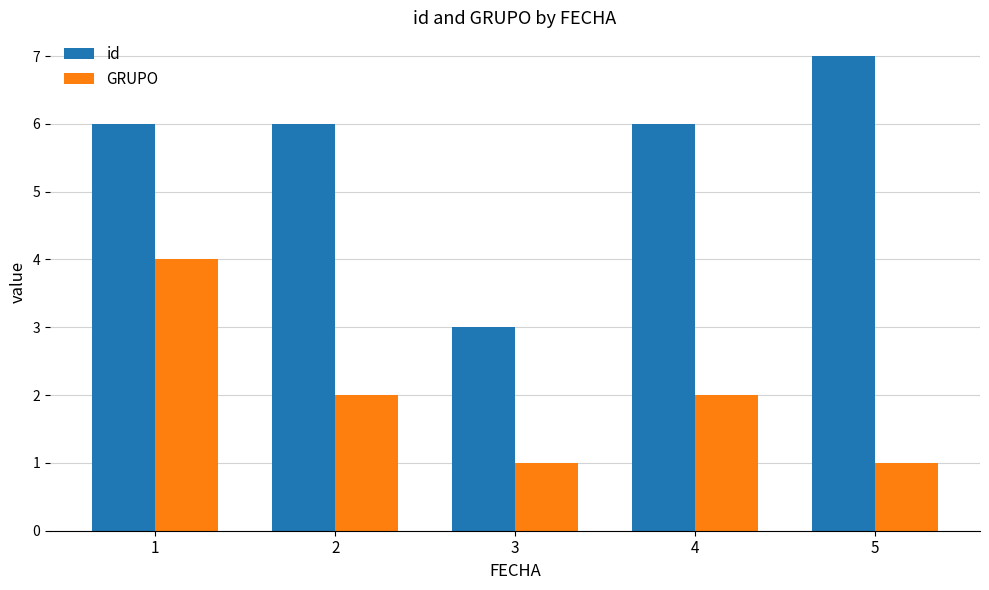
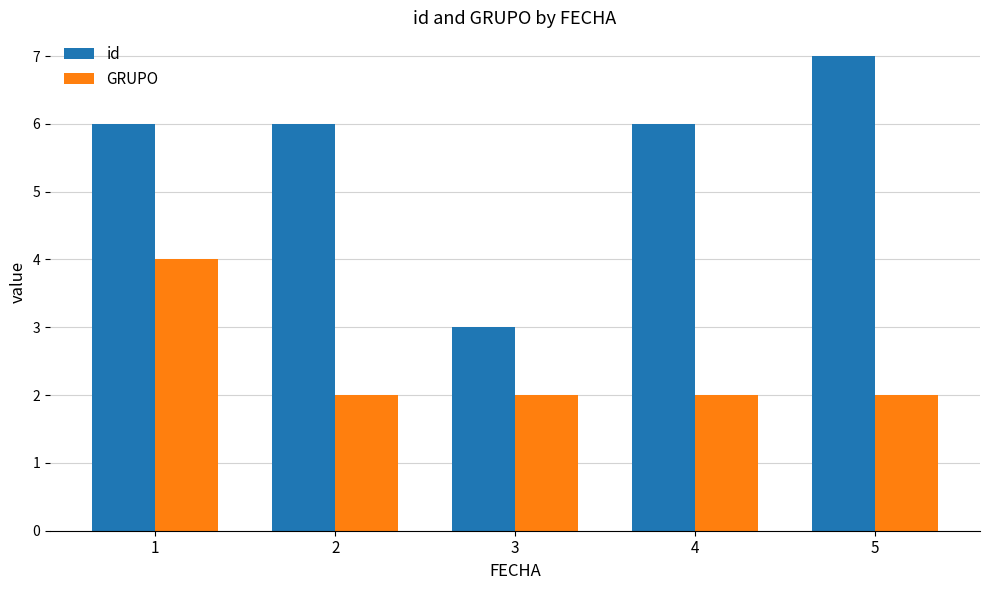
GRUPO, 3: 1 -> 2
GRUPO, 5: 1 -> 2
